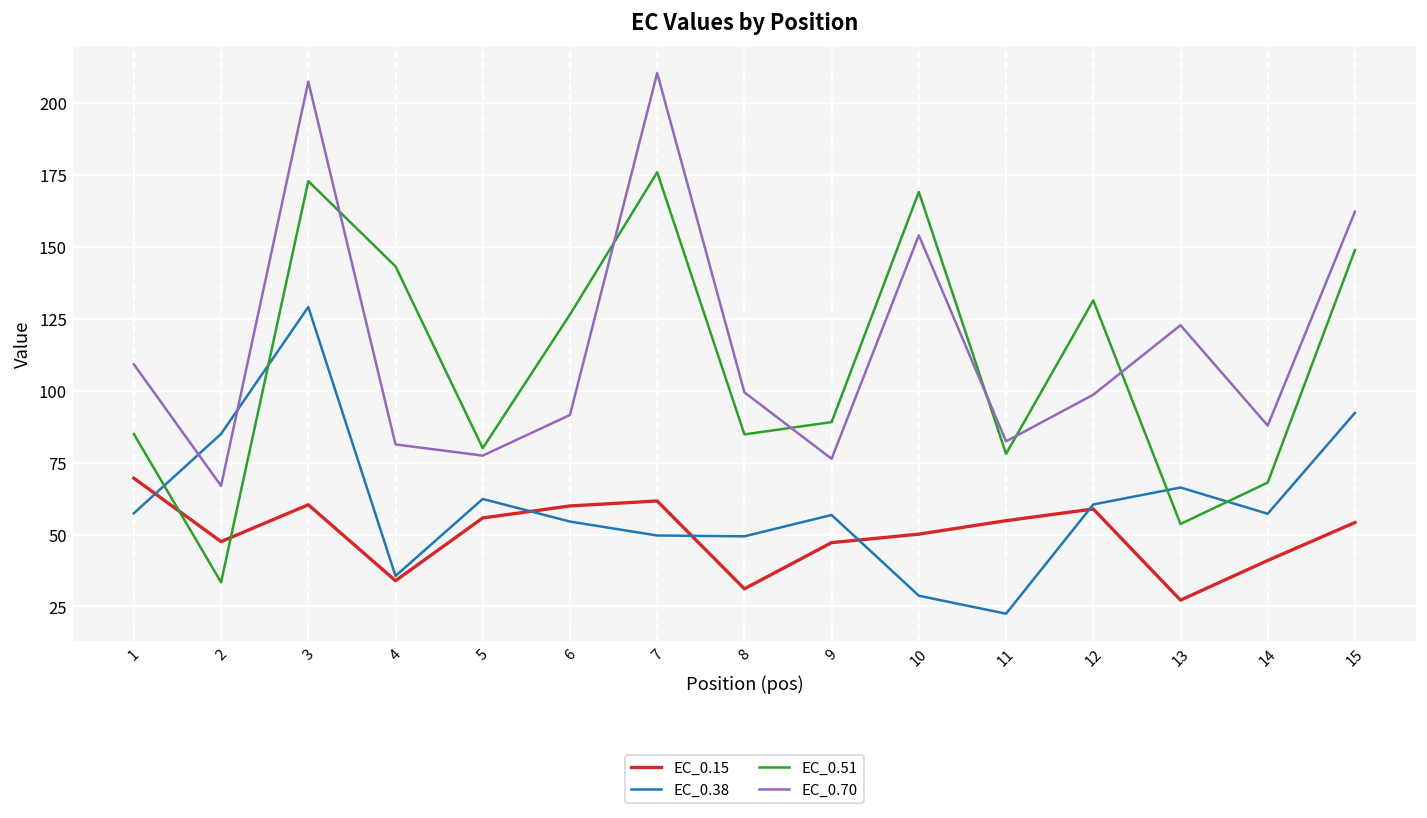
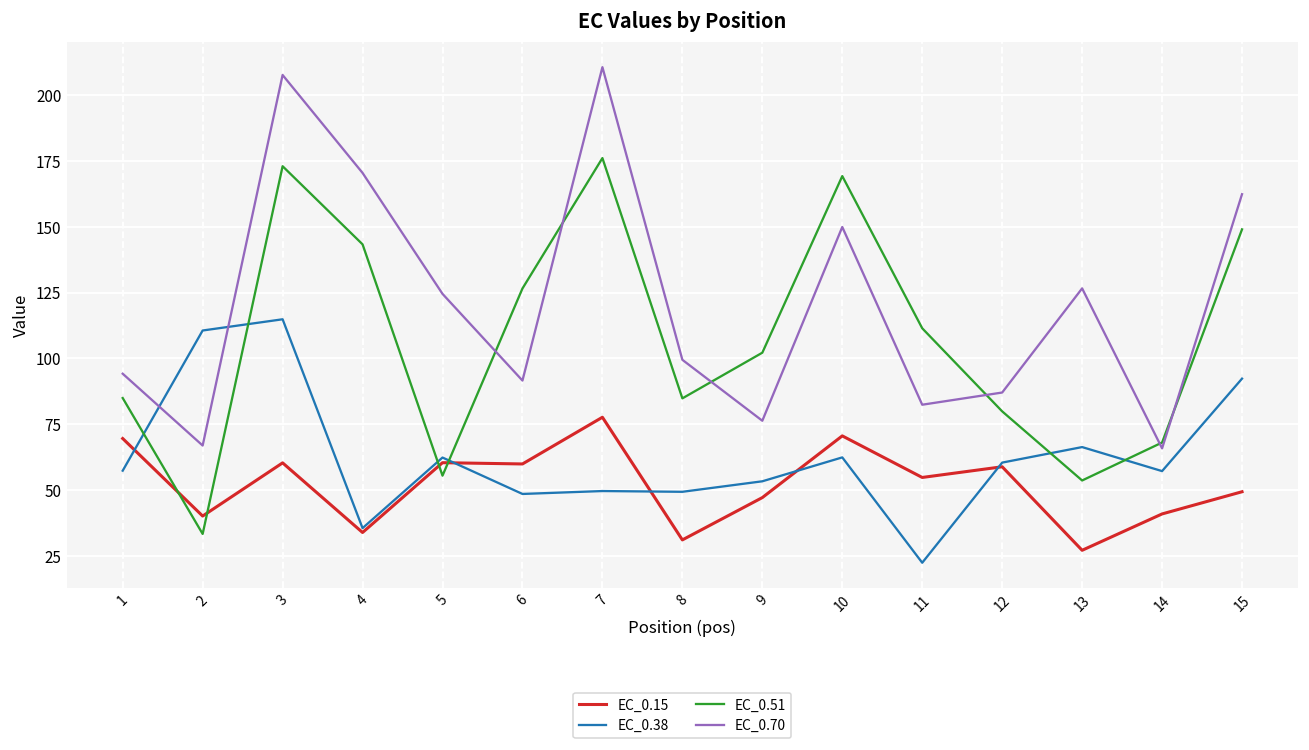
EC_0.70, 1: 109 -> 94
EC_0.15, 2: 48 -> 40
EC_0.38, 2: 85 -> 111
EC_0.38, 3: 129 -> 115
EC_0.70, 4: 81 -> 170
EC_0.15, 5: 56 -> 60
EC_0.51, 5: 80 -> 56
EC_0.70, 5: 77 -> 125
EC_0.38, 6: 55 -> 49
EC_0.15, 7: 62 -> 78
EC_0.38, 9: 57 -> 53
EC_0.51, 9: 89 -> 102
EC_0.15, 10: 50 -> 71
EC_0.38, 10: 29 -> 62
EC_0.70, 10: 154 -> 150
EC_0.51, 11: 78 -> 111
EC_0.51, 12: 131 -> 80
EC_0.70, 12: 99 -> 87
EC_0.70, 13: 123 -> 127
EC_0.70, 14: 88 -> 66
EC_0.15, 15: 54 -> 49
